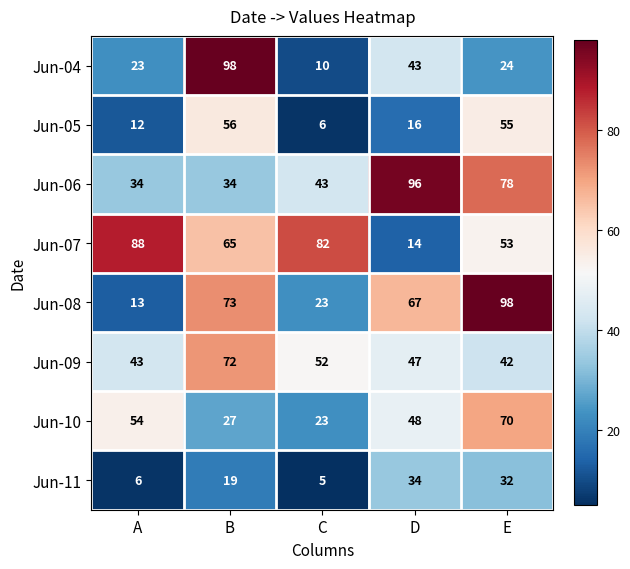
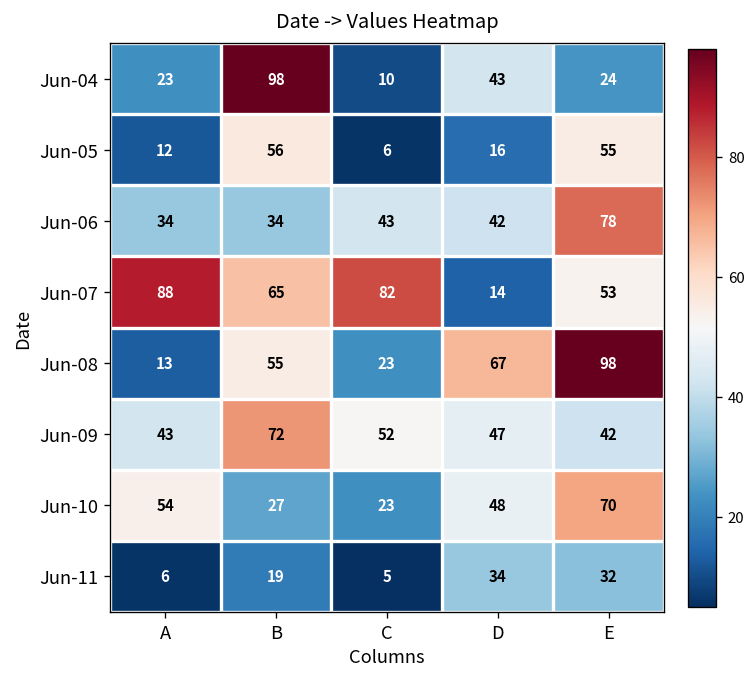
Jun-06, D: 96 -> 42
Jun-08, B: 73 -> 55
